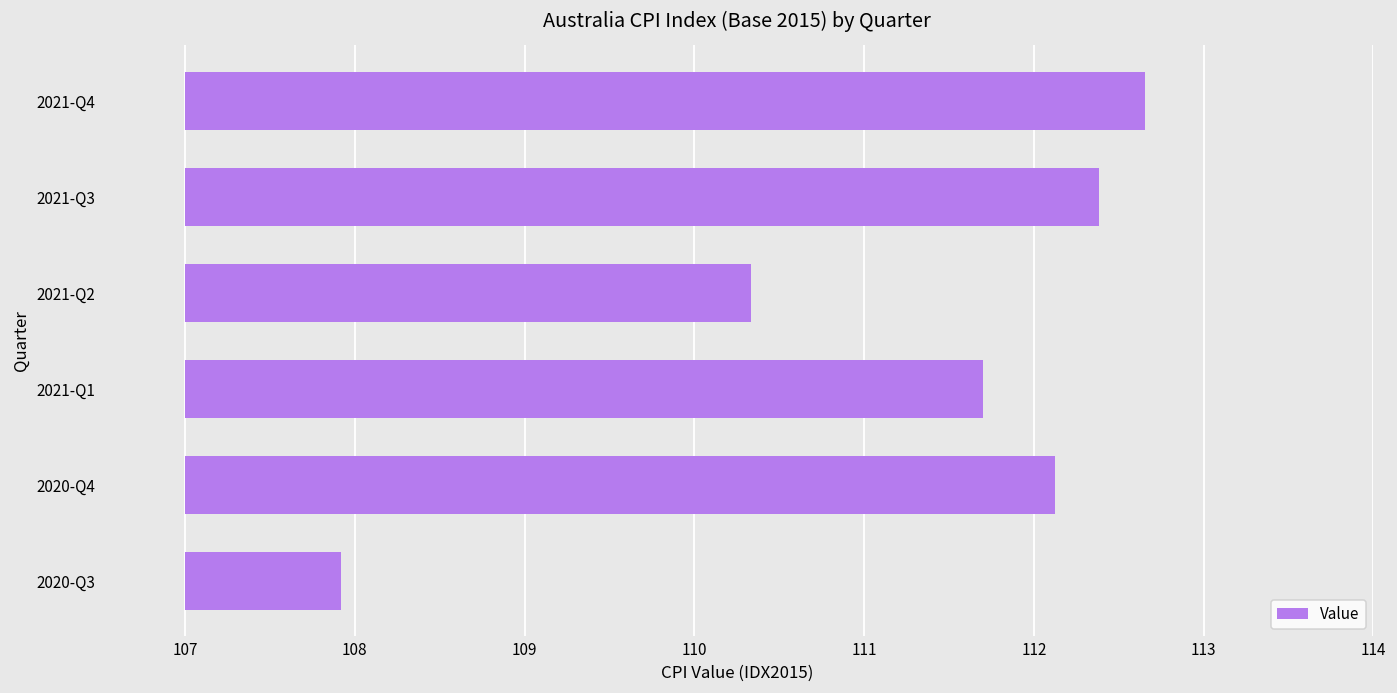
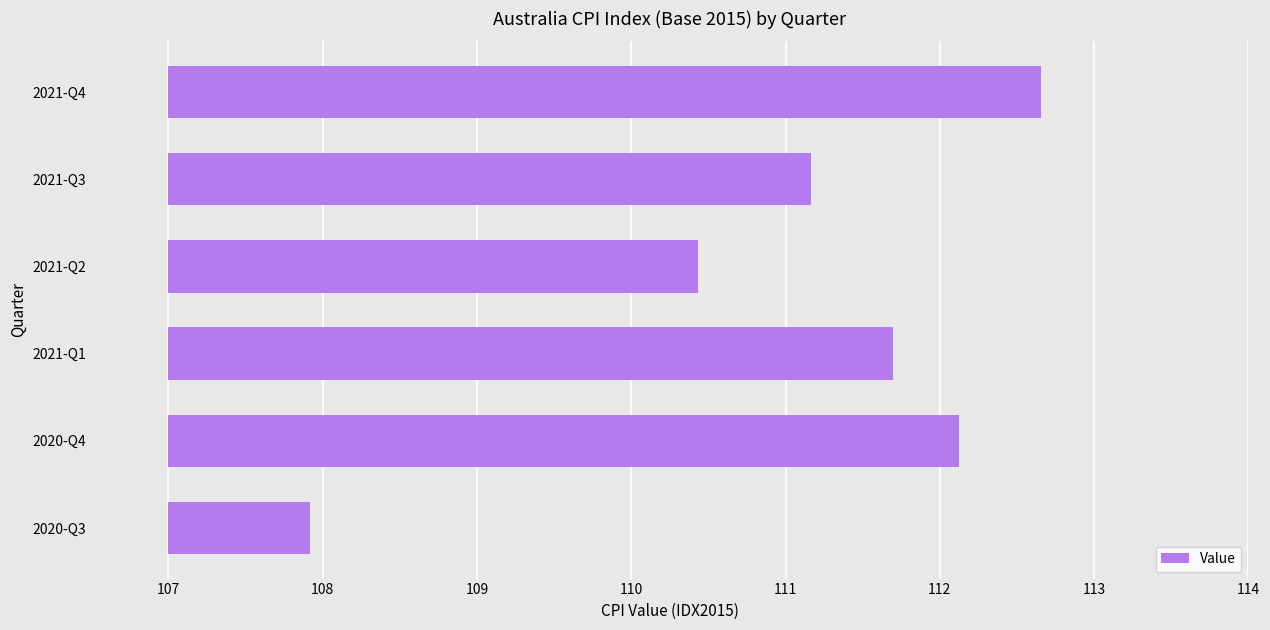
2021-Q3: 112.39 -> 111.17
2021-Q2: 110.33 -> 110.43
